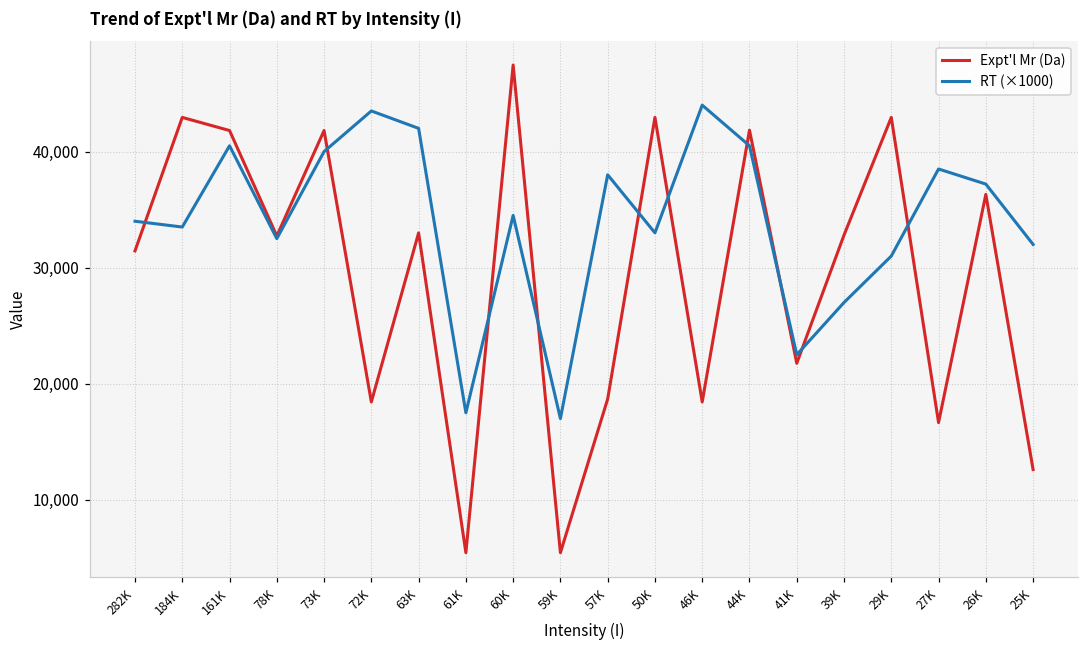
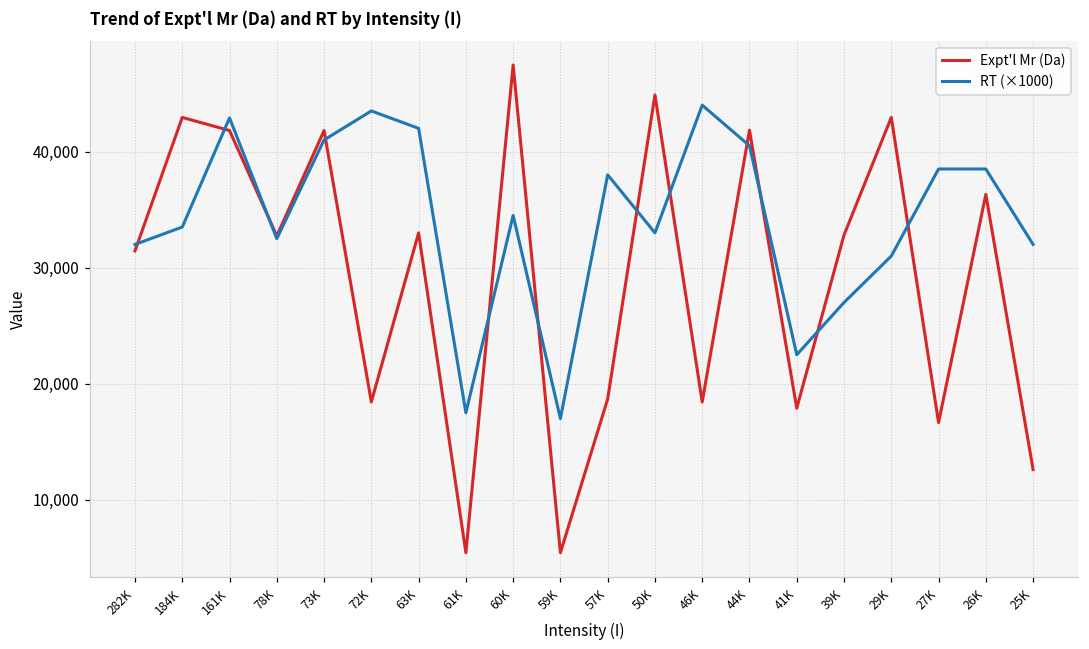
RT (×1000), 282K: 34,000 -> 32,000
RT (×1000), 161K: 40,500 -> 42,900
RT (×1000), 73K: 40,000 -> 41,000
Expt'l Mr (Da), 50K: 42,900 -> 44,900
Expt'l Mr (Da), 41K: 21,800 -> 17,900
RT (×1000), 26K: 37,200 -> 38,500
